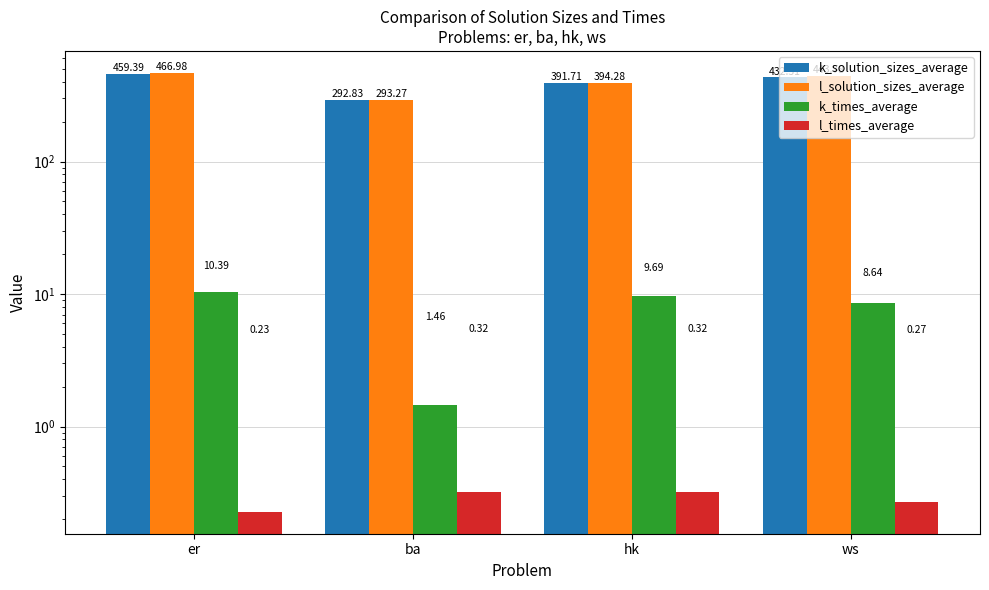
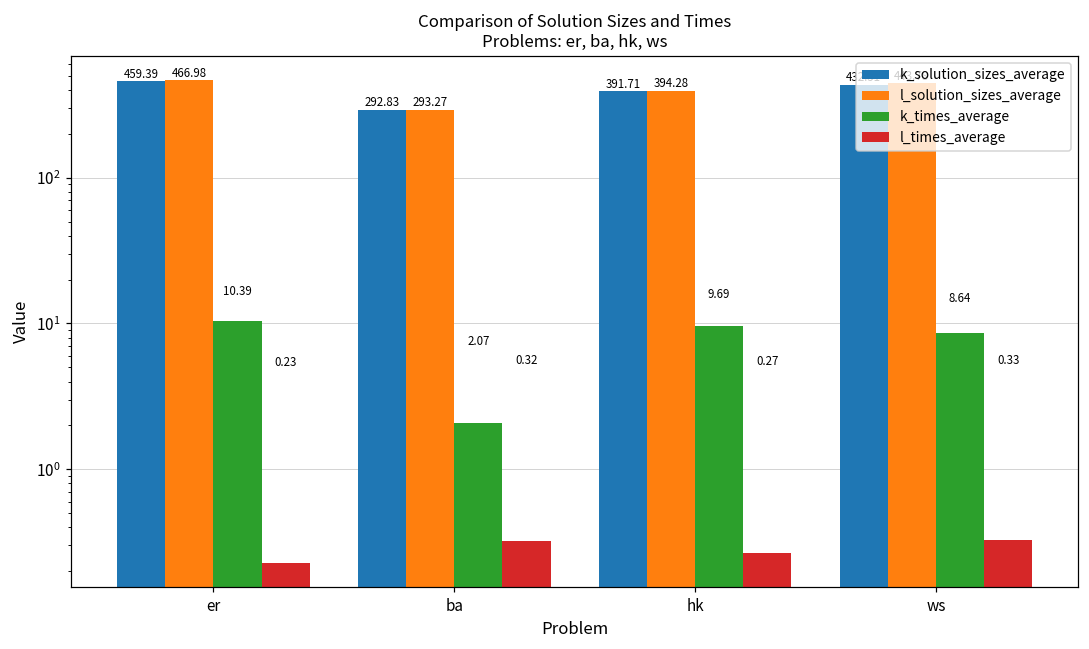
k_times_average, ba: 1.46 -> 2.07
l_times_average, hk: 0.32 -> 0.27
l_times_average, ws: 0.27 -> 0.33
